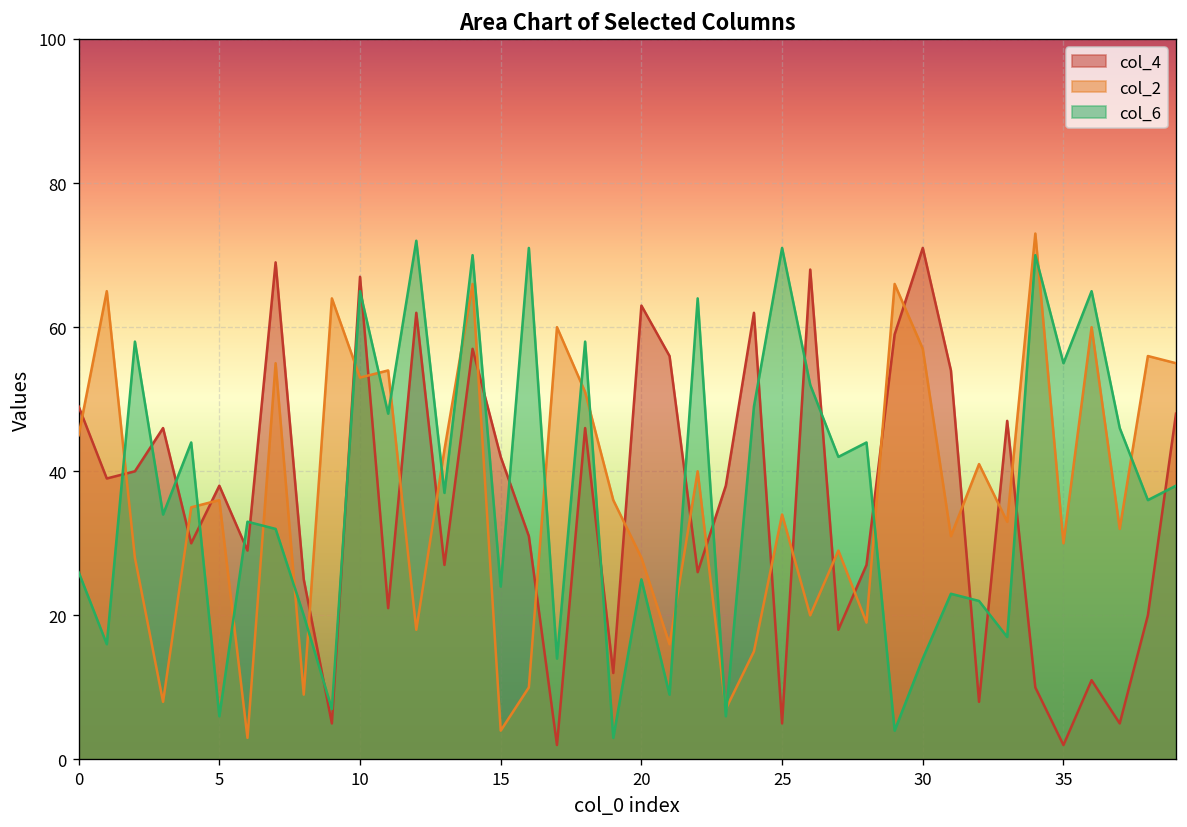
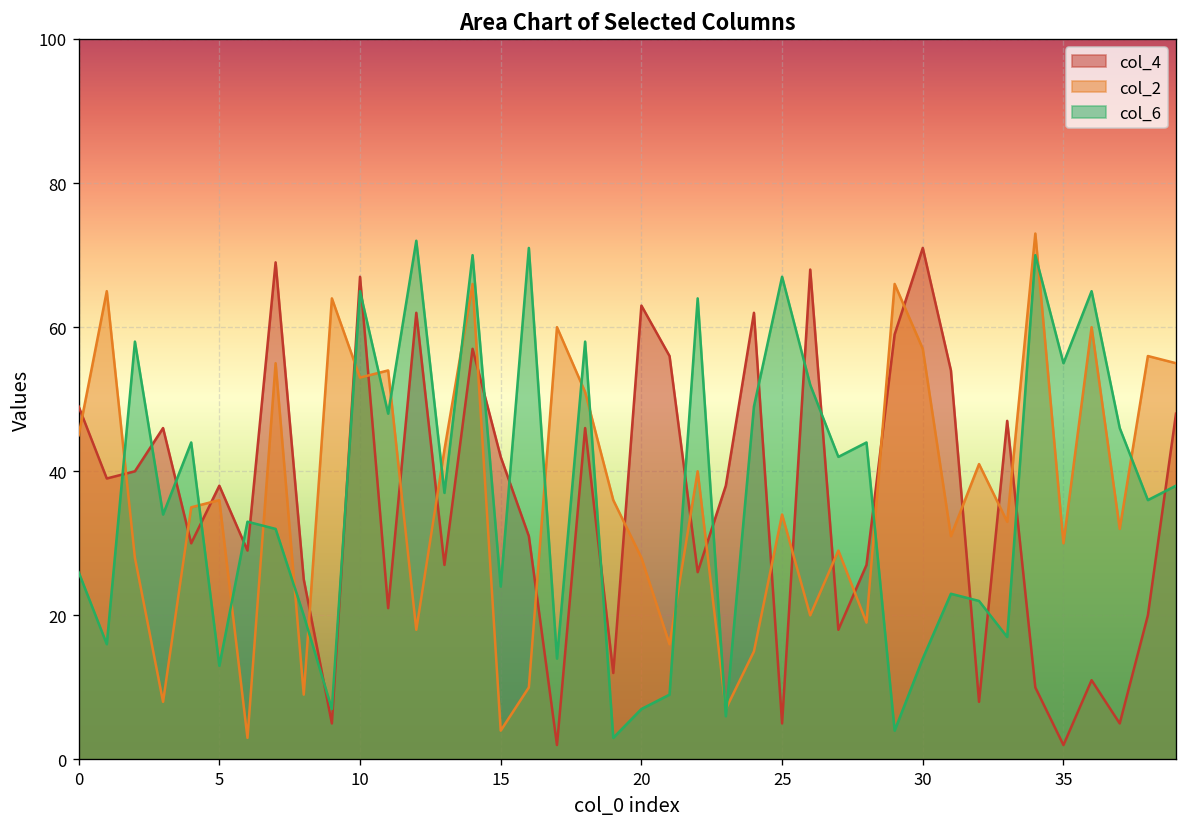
col_6, 5: 6 -> 13
col_6, 20: 25 -> 7
col_6, 25: 71 -> 67
